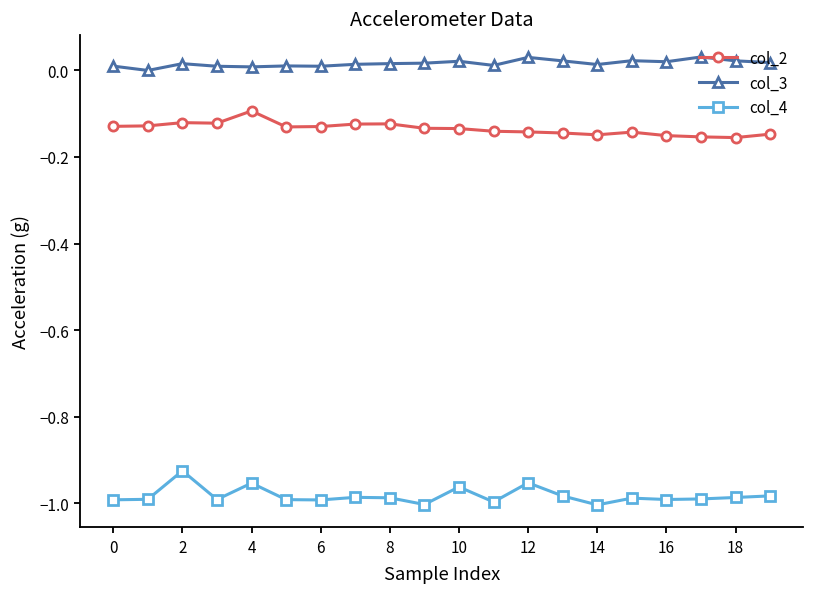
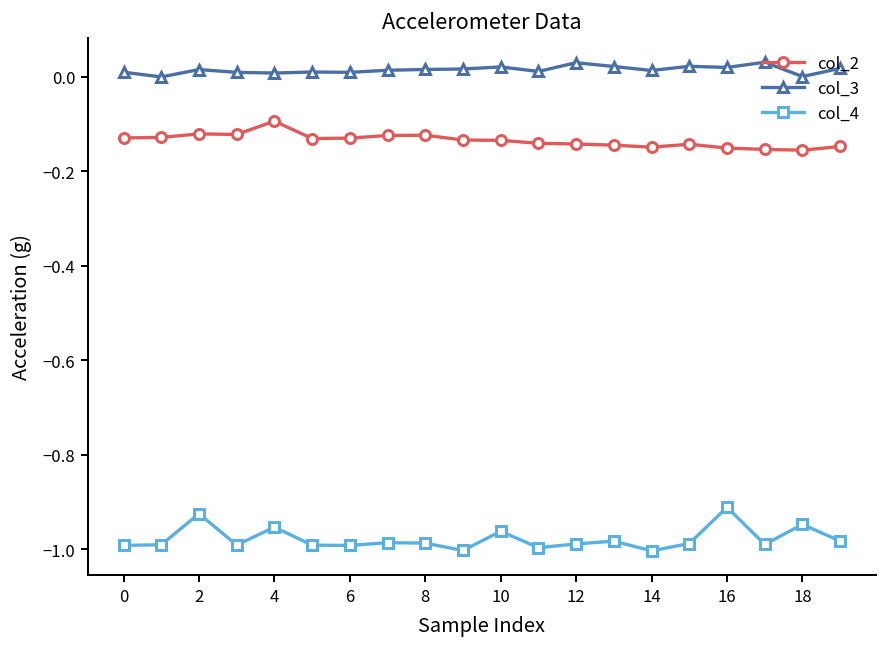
col_4, 12: -0.95 -> -0.99
col_4, 16: -0.99 -> -0.91
col_3, 18: 0.02 -> 0.00
col_4, 18: -0.99 -> -0.95
